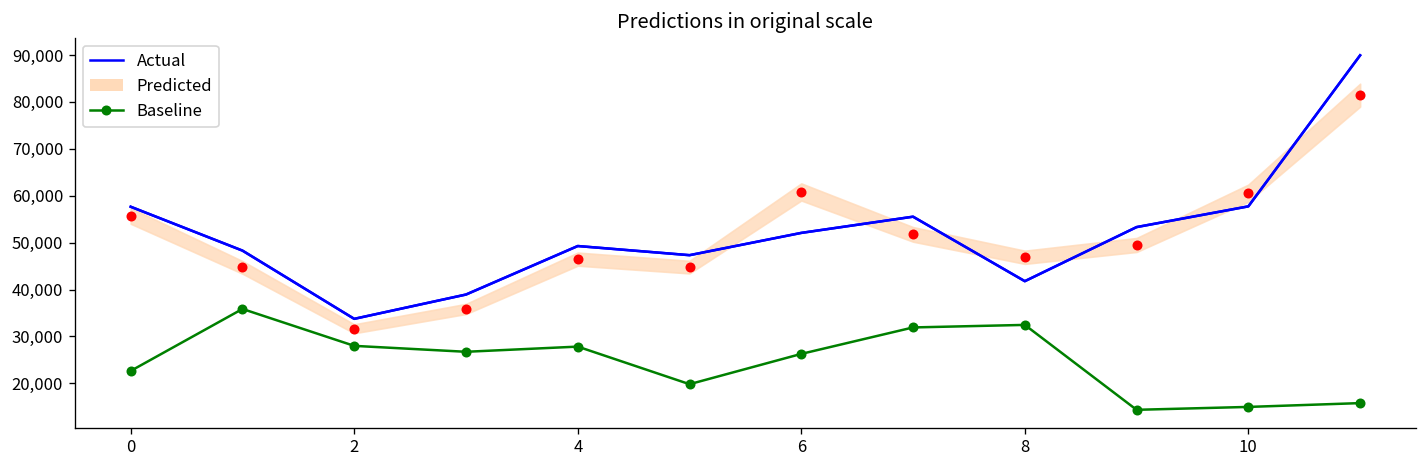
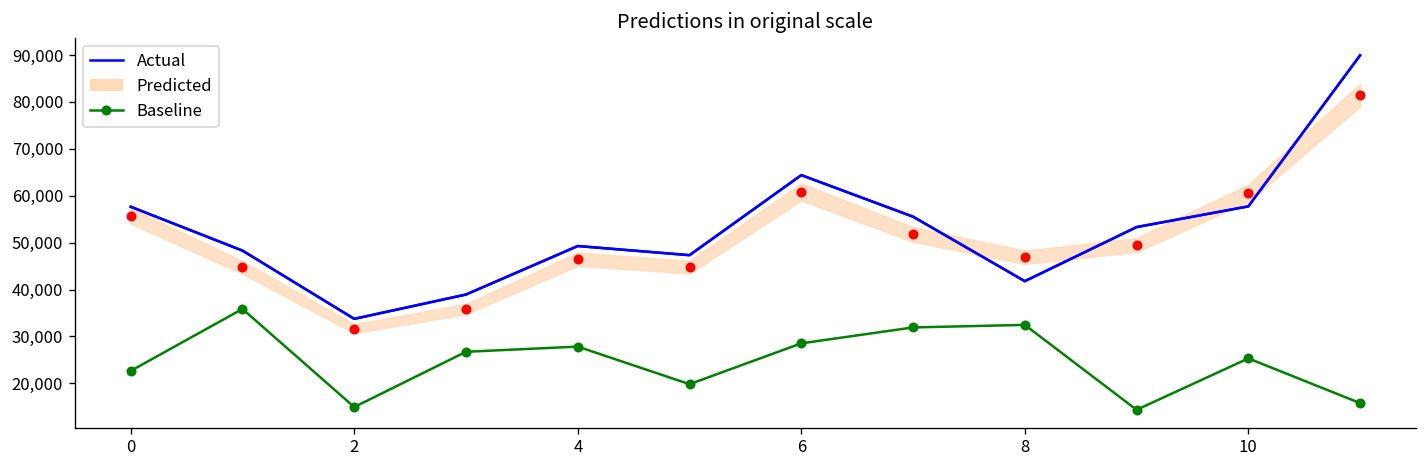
Baseline, 2: 28,000 -> 15,000
Actual, 6: 52,000 -> 64,000
Baseline, 6: 26,000 -> 29,000
Baseline, 10: 15,000 -> 25,000
